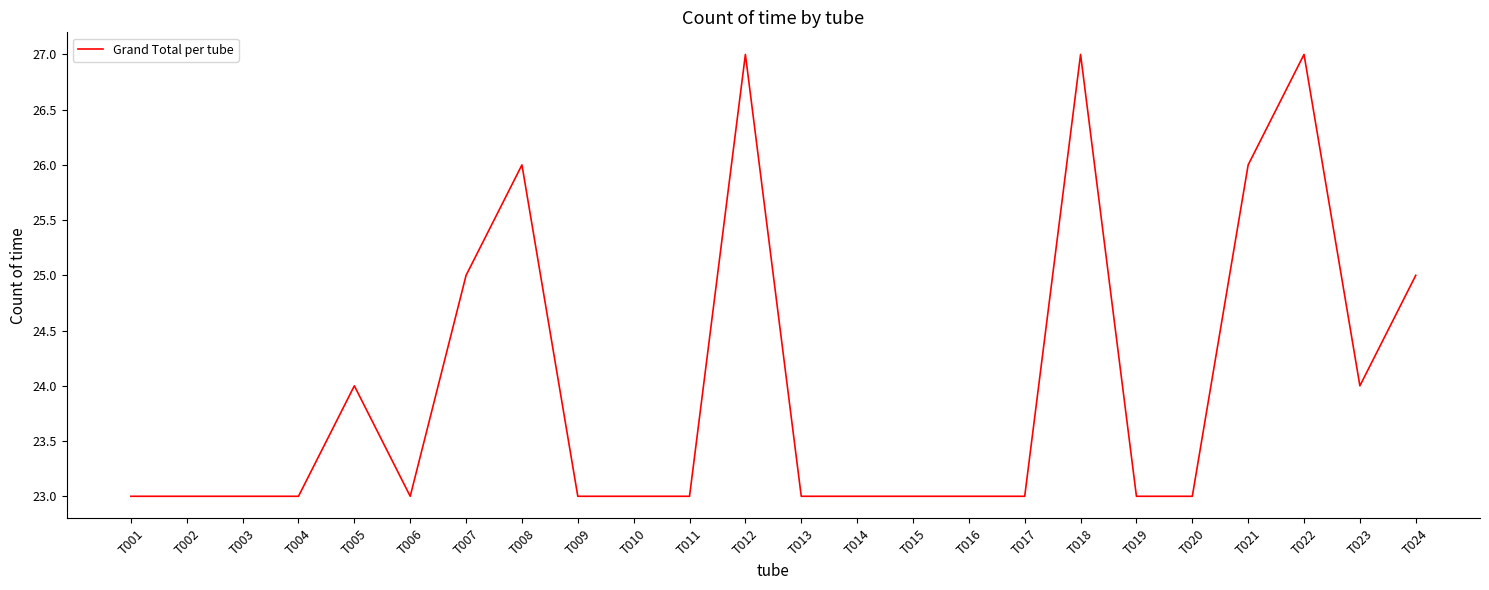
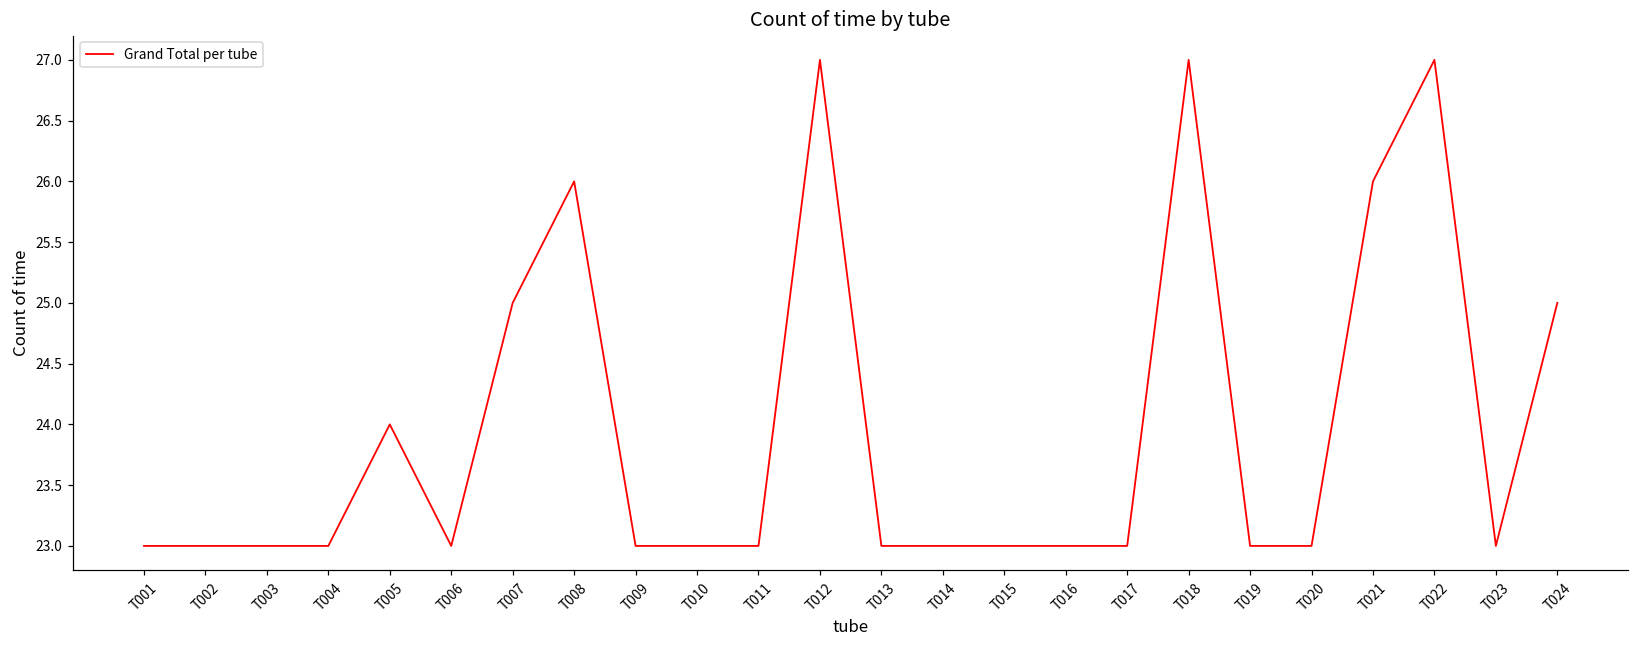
T023: 24 -> 23
